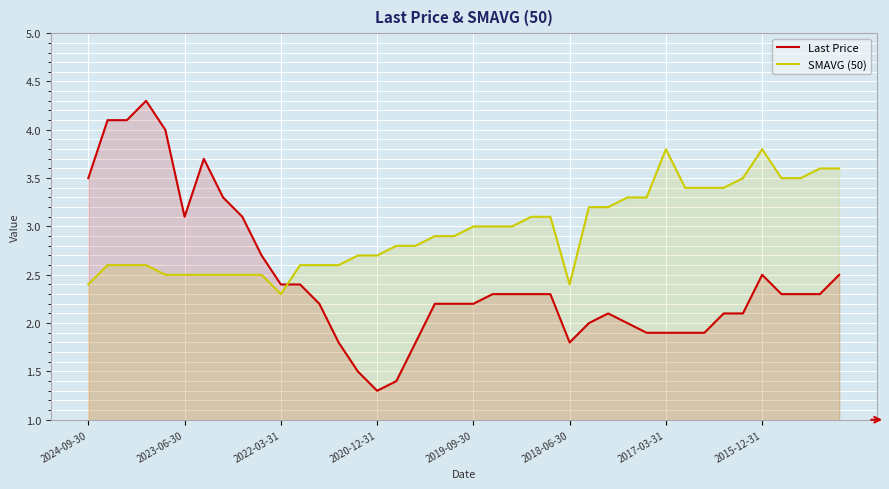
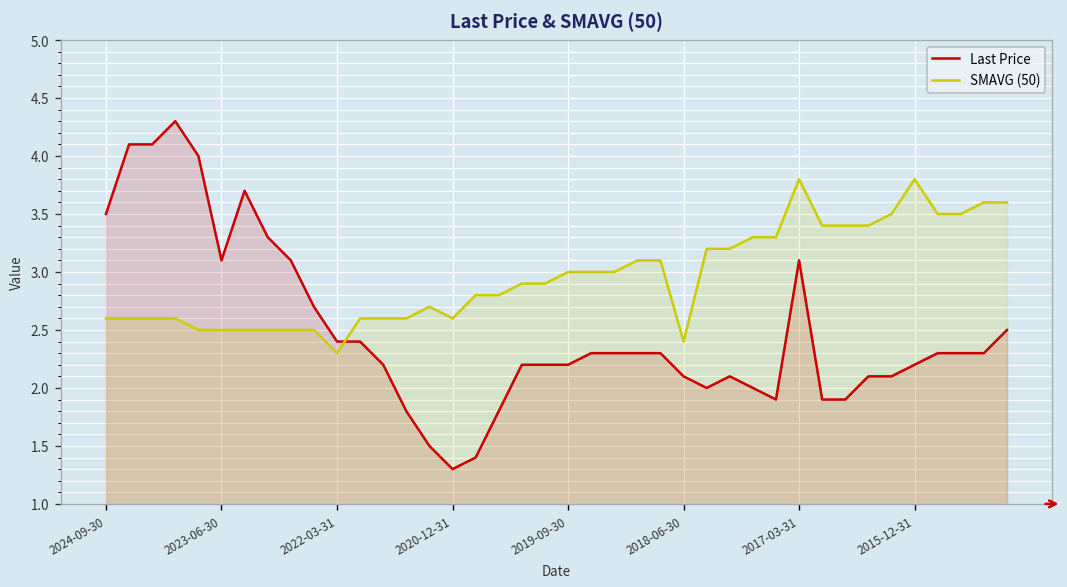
SMAVG (50), 2024-09-30: 2.4 -> 2.6
SMAVG (50), 2020-12-31: 2.7 -> 2.6
Last Price, 2018-06-30: 1.8 -> 2.1
Last Price, 2017-03-31: 1.9 -> 3.1
Last Price, 2015-12-31: 2.5 -> 2.2
